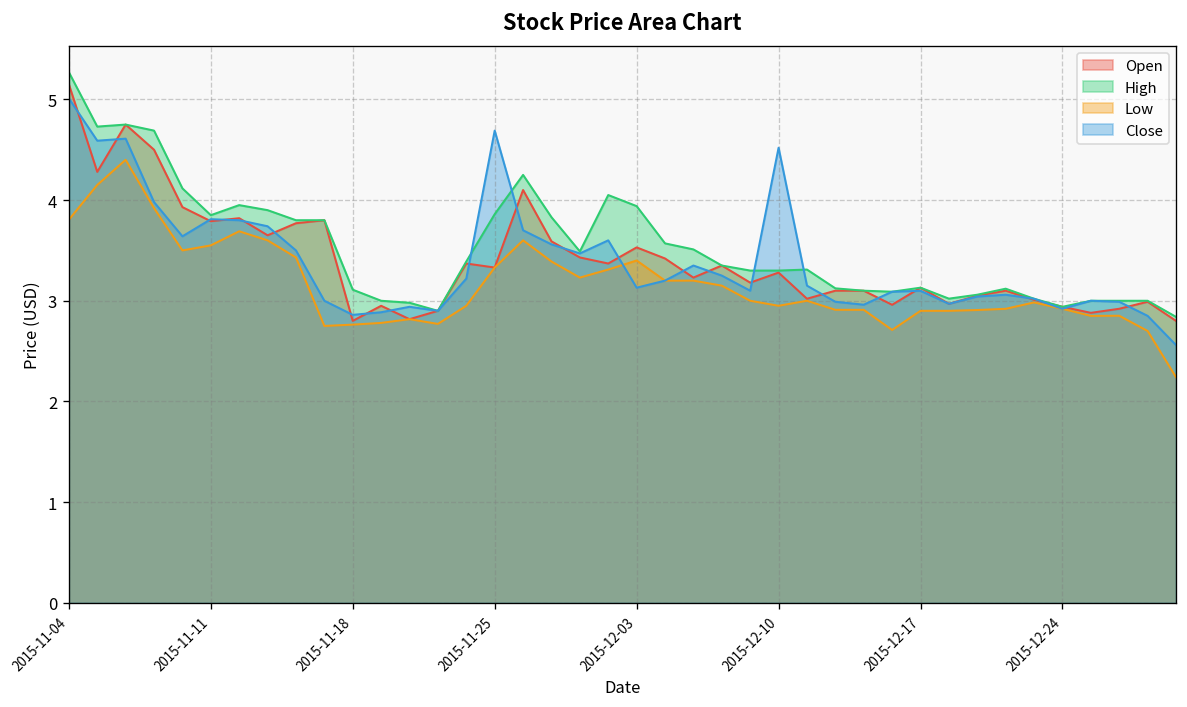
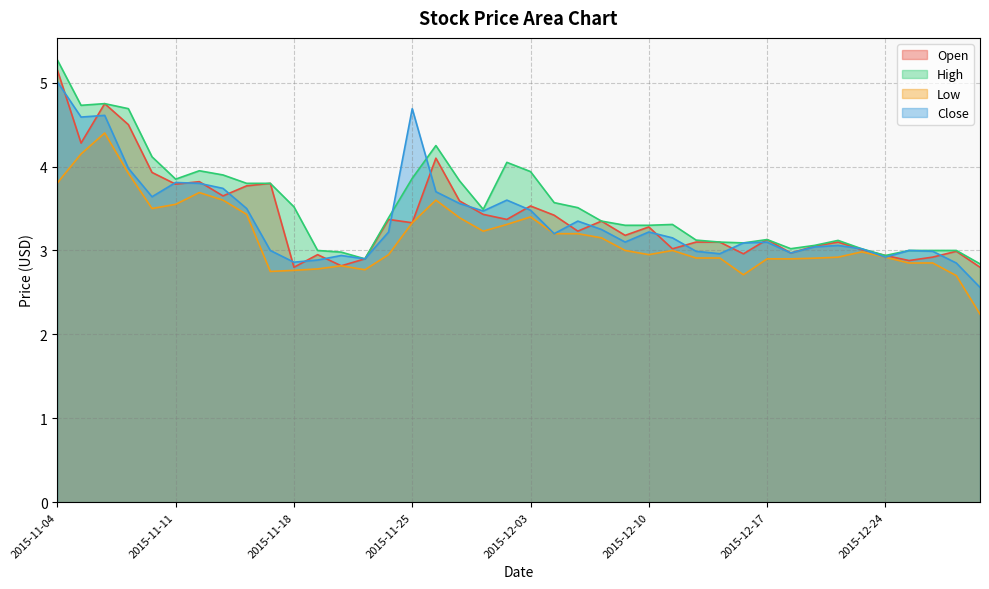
High, 2015-11-18: 3.1 -> 3.5
Close, 2015-12-03: 3.1 -> 3.5
Close, 2015-12-10: 4.5 -> 3.2
